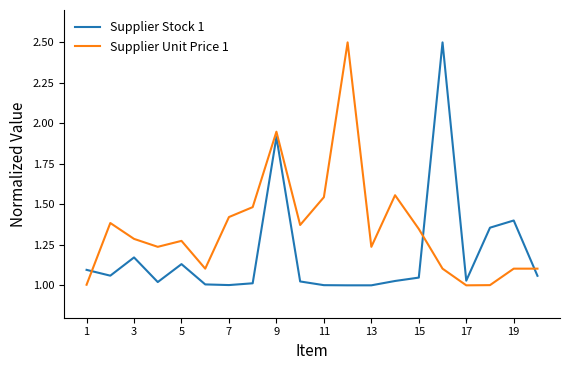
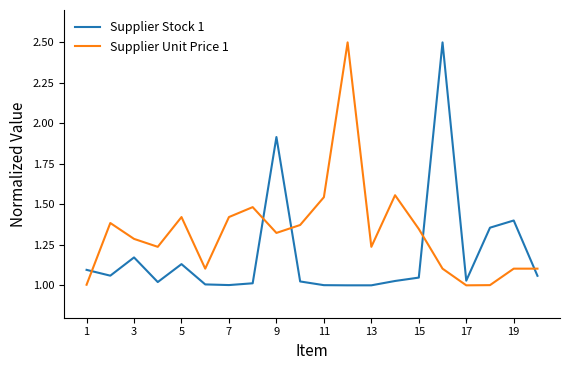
Supplier Unit Price 1, 5: 1.27 -> 1.42
Supplier Unit Price 1, 9: 1.95 -> 1.32
